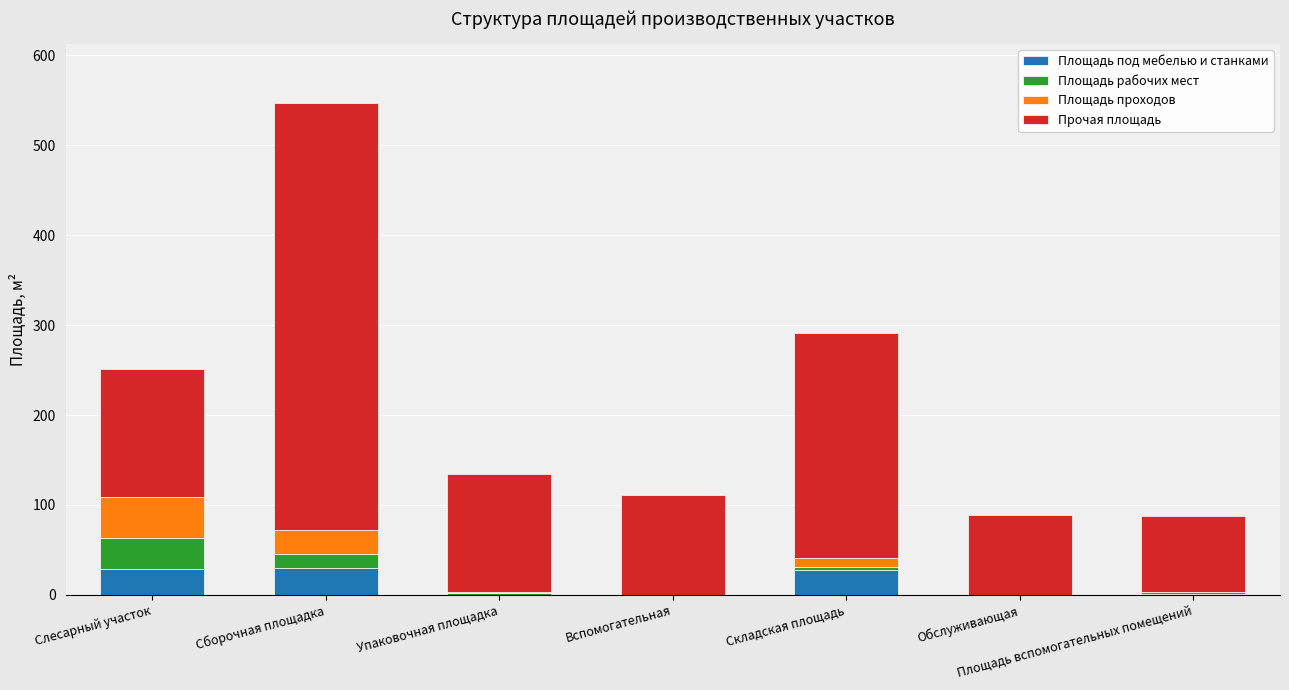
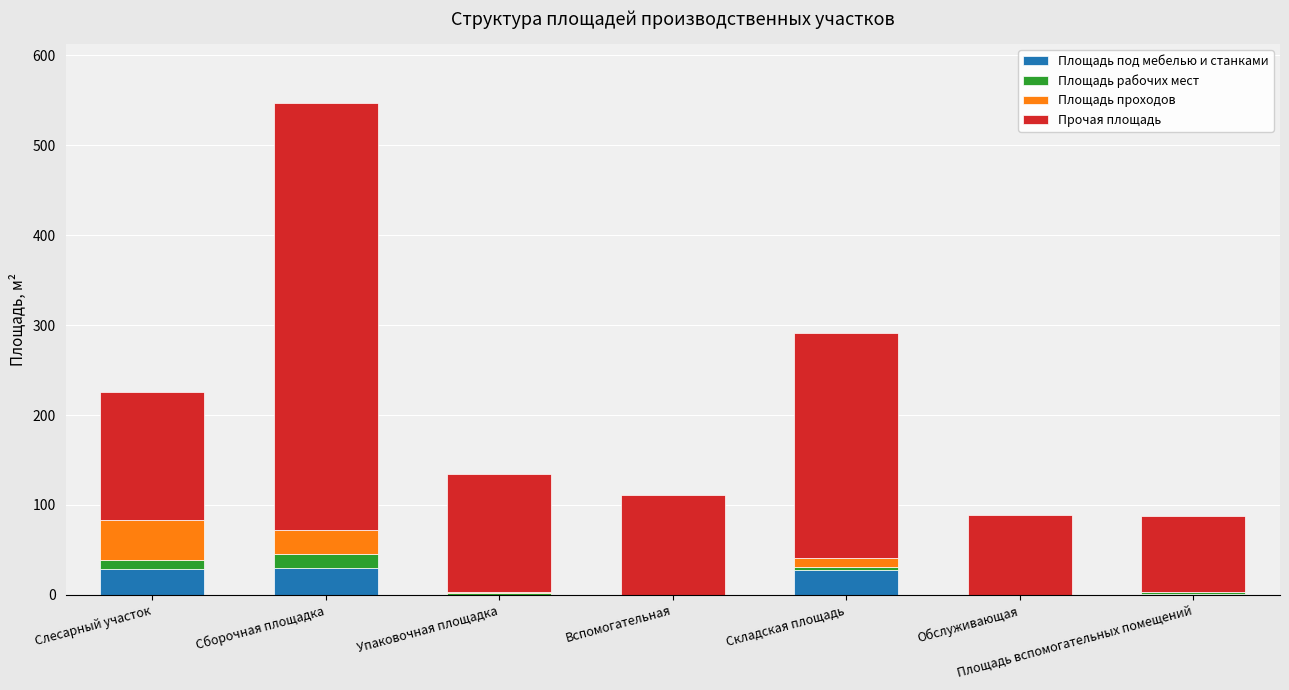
Площадь рабочих мест, Слесарный участок: 30 -> 10
